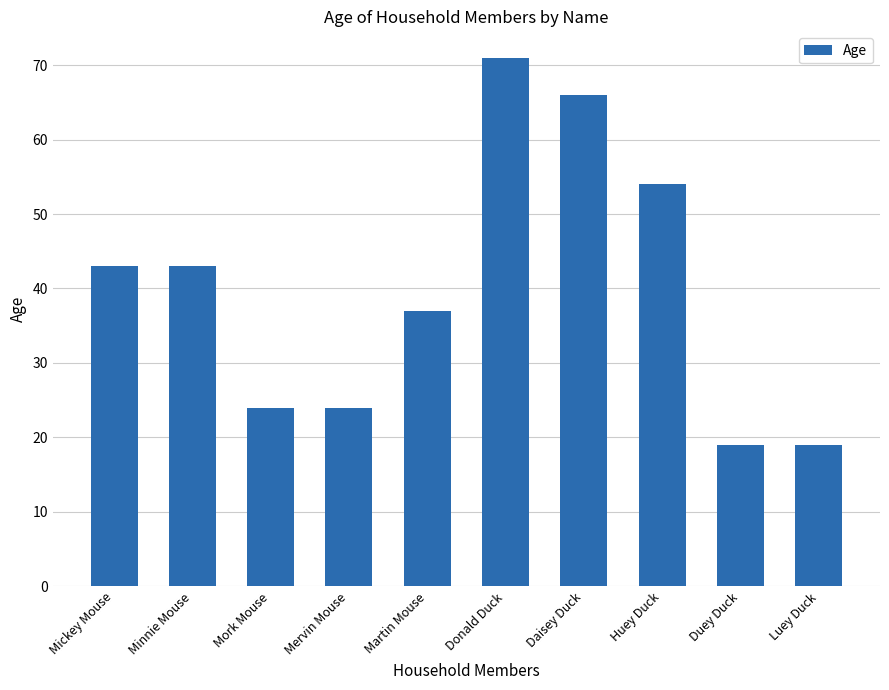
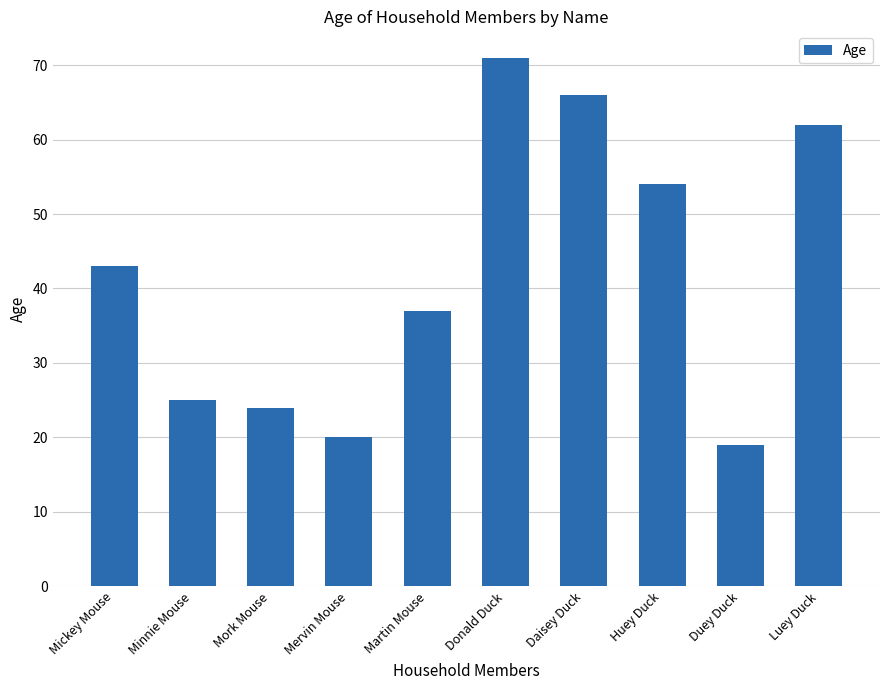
Minnie Mouse: 43 -> 25
Mervin Mouse: 24 -> 20
Luey Duck: 19 -> 62
